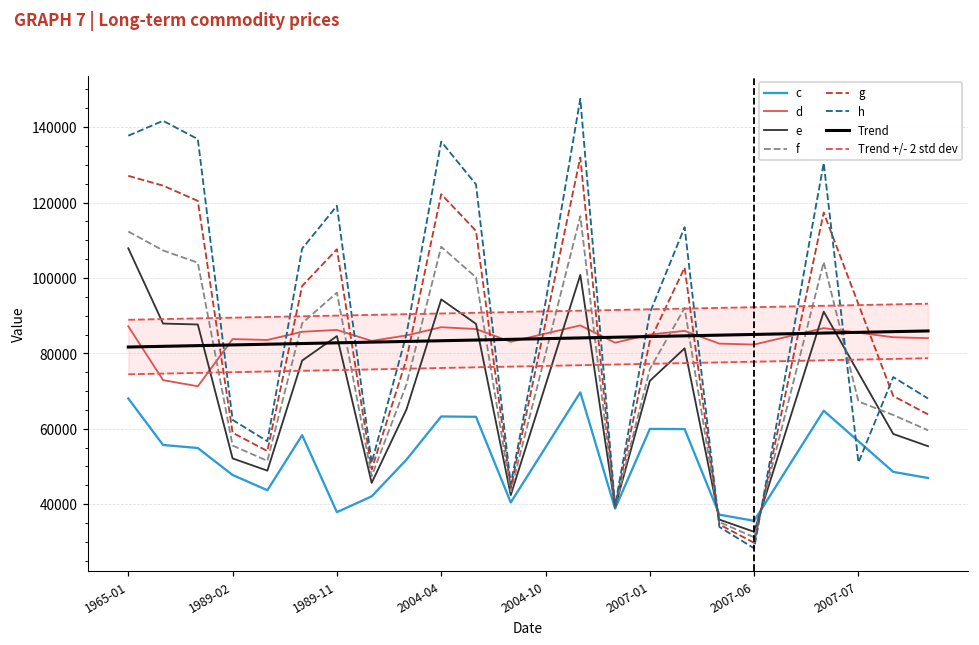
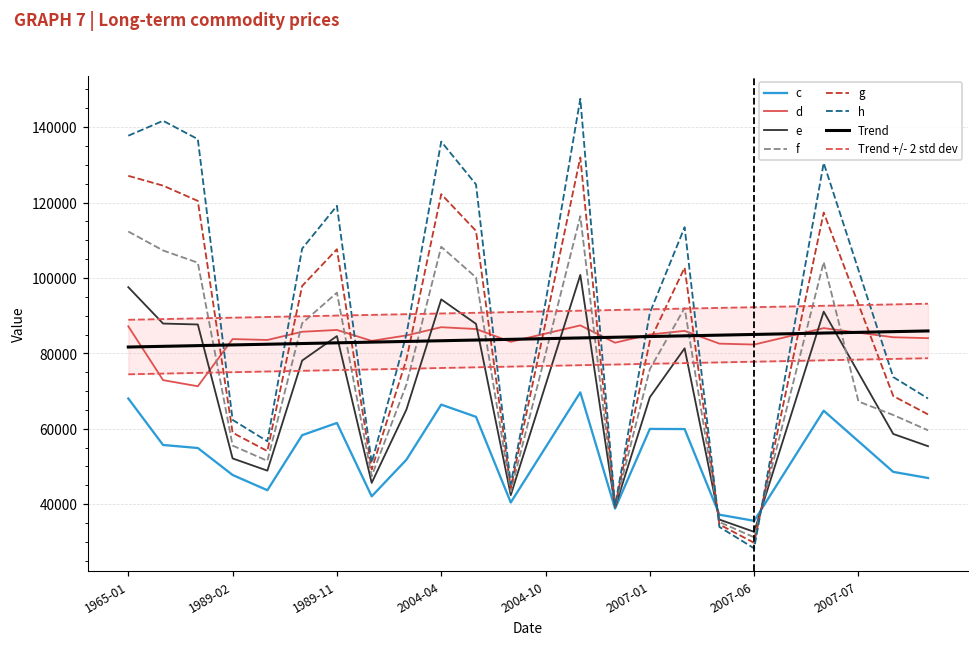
e, 1965-01: 108000 -> 98000
c, 1989-11: 38000 -> 62000
c, 2004-04: 63000 -> 66000
e, 2007-01: 73000 -> 68000
h, 2007-07: 51000 -> 102000
